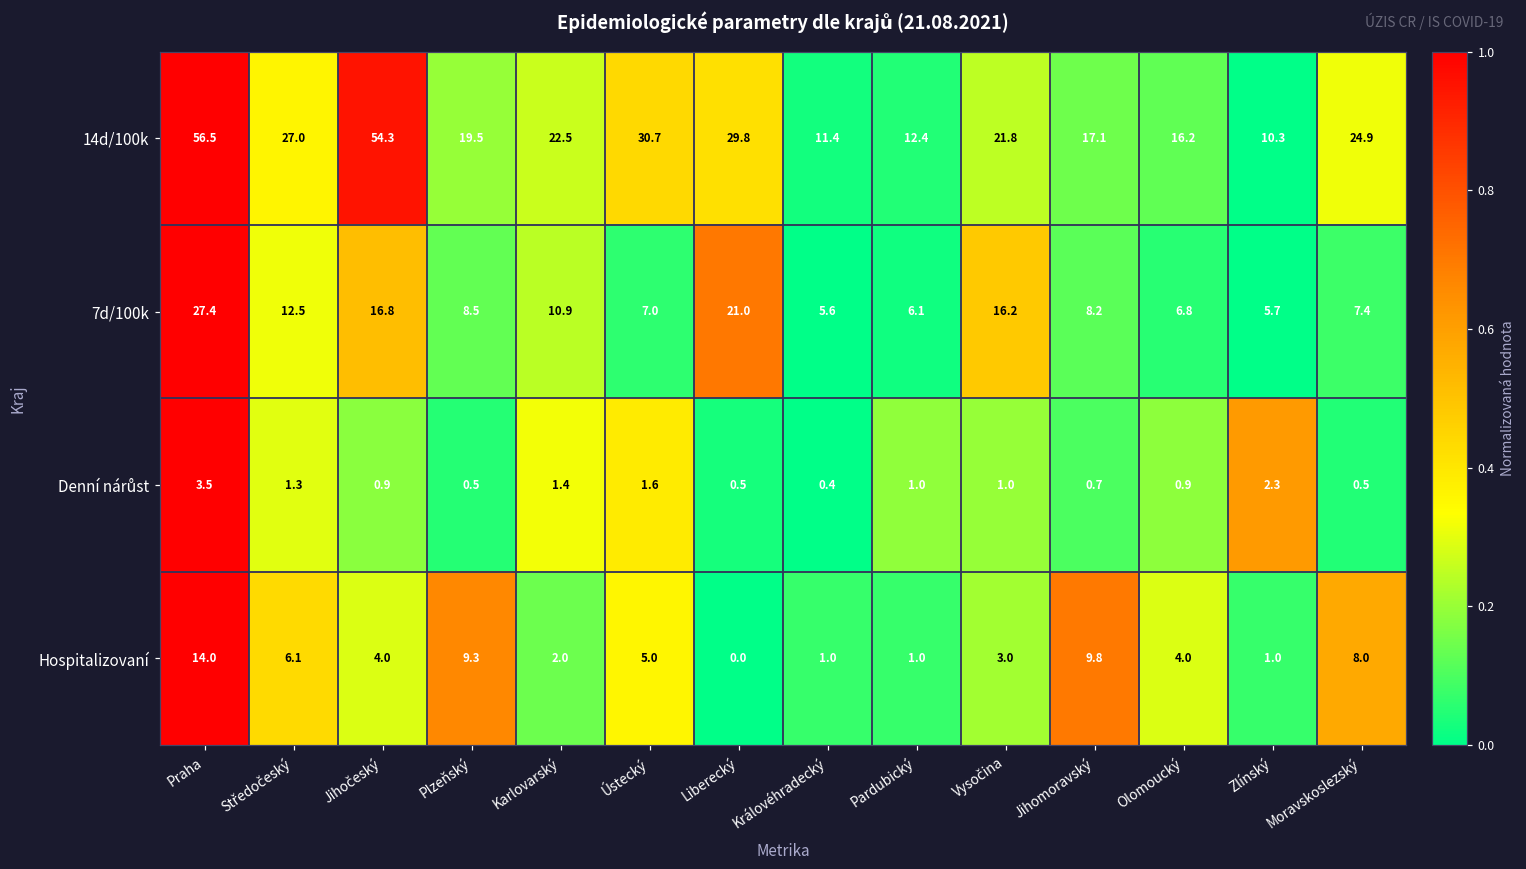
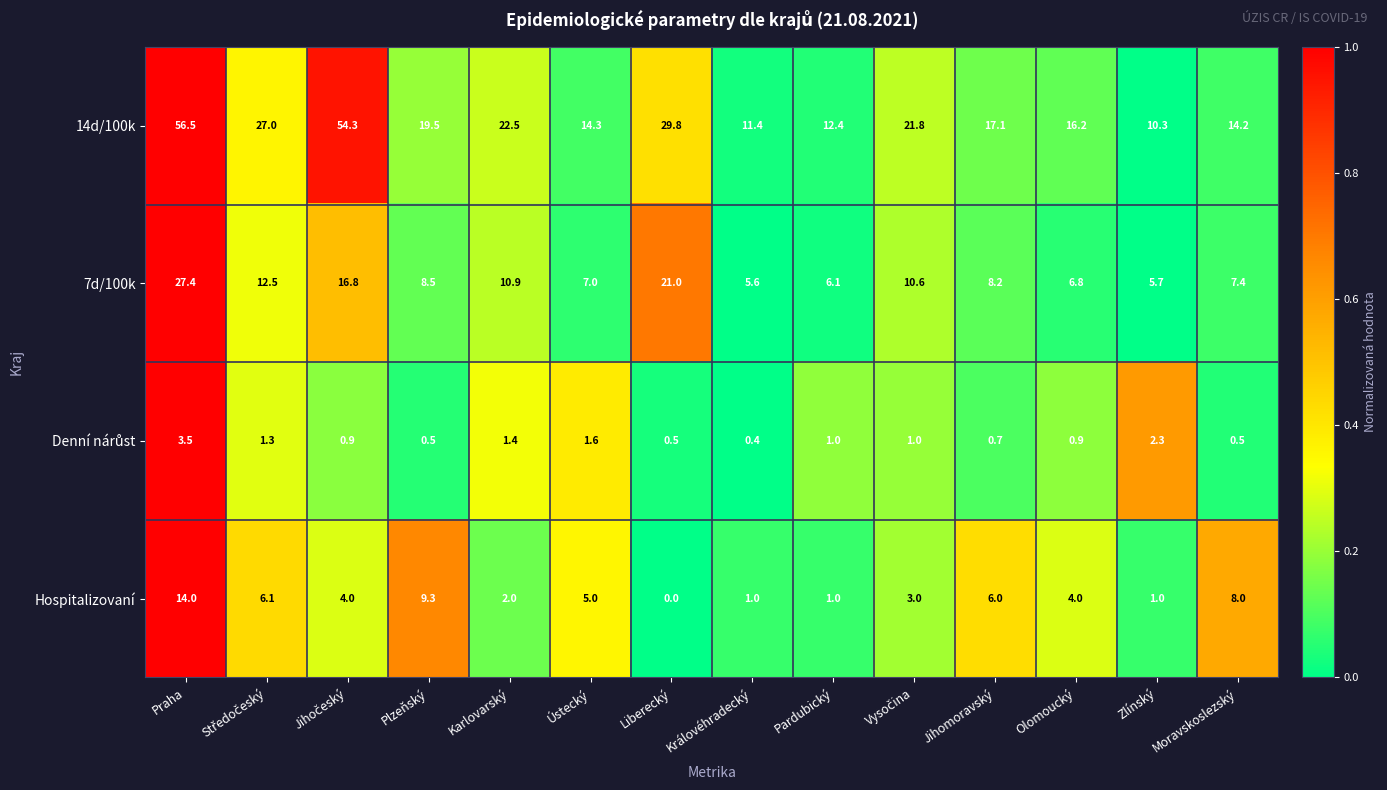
14d/100k, Ústecký: 30.7 -> 14.3
14d/100k, Moravskoslezský: 24.9 -> 14.2
7d/100k, Vysočina: 16.2 -> 10.6
Hospitalizovaní, Jihomoravský: 9.8 -> 6.0
